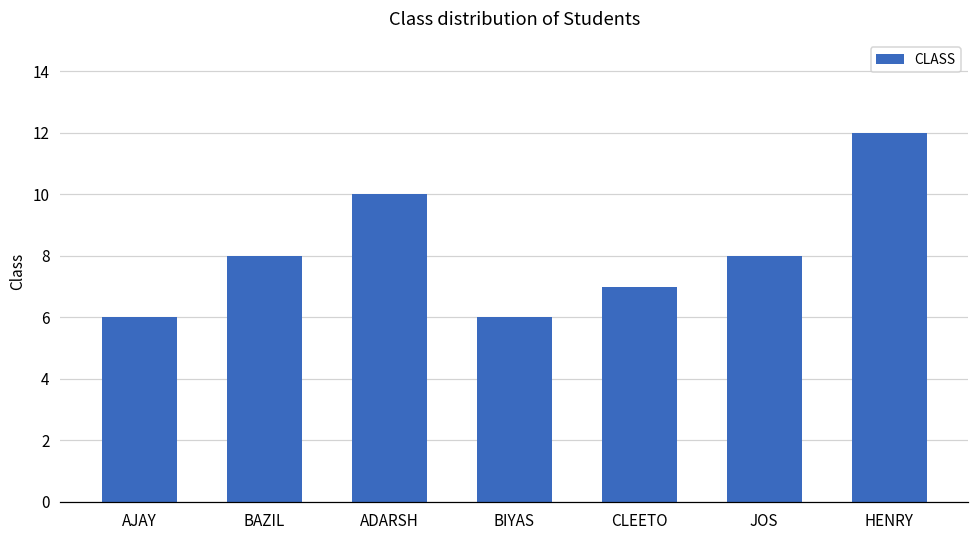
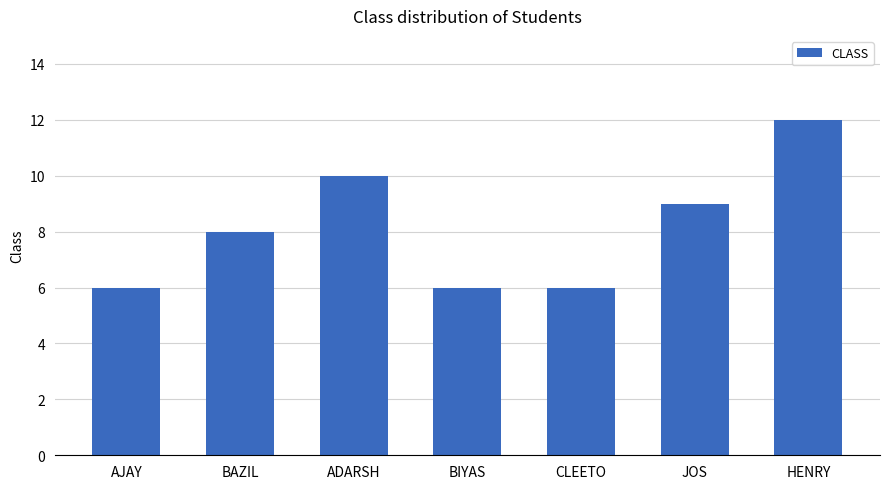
CLEETO: 7 -> 6
JOS: 8 -> 9
